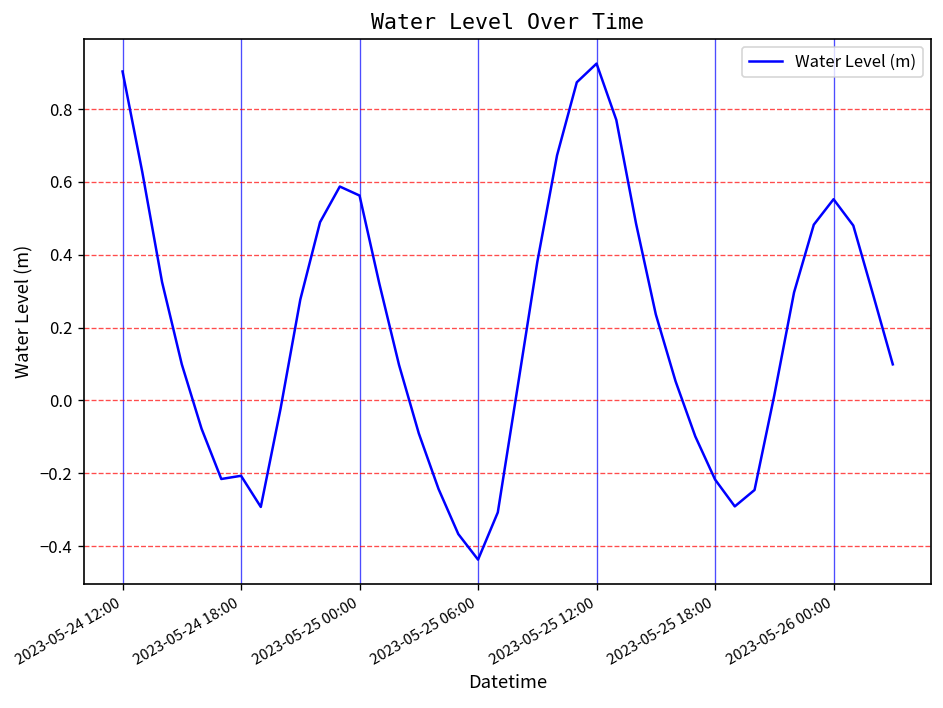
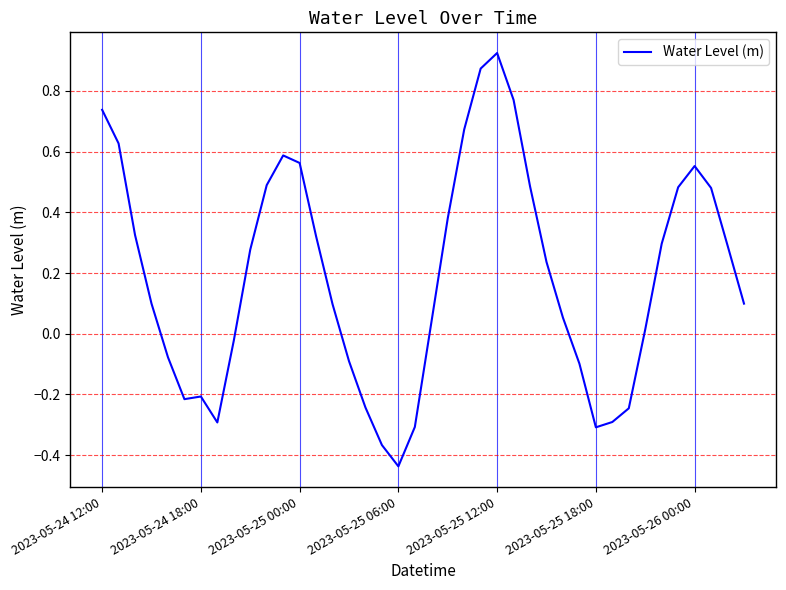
2023-05-24 12:00: 0.90 -> 0.74
2023-05-25 18:00: -0.22 -> -0.31
